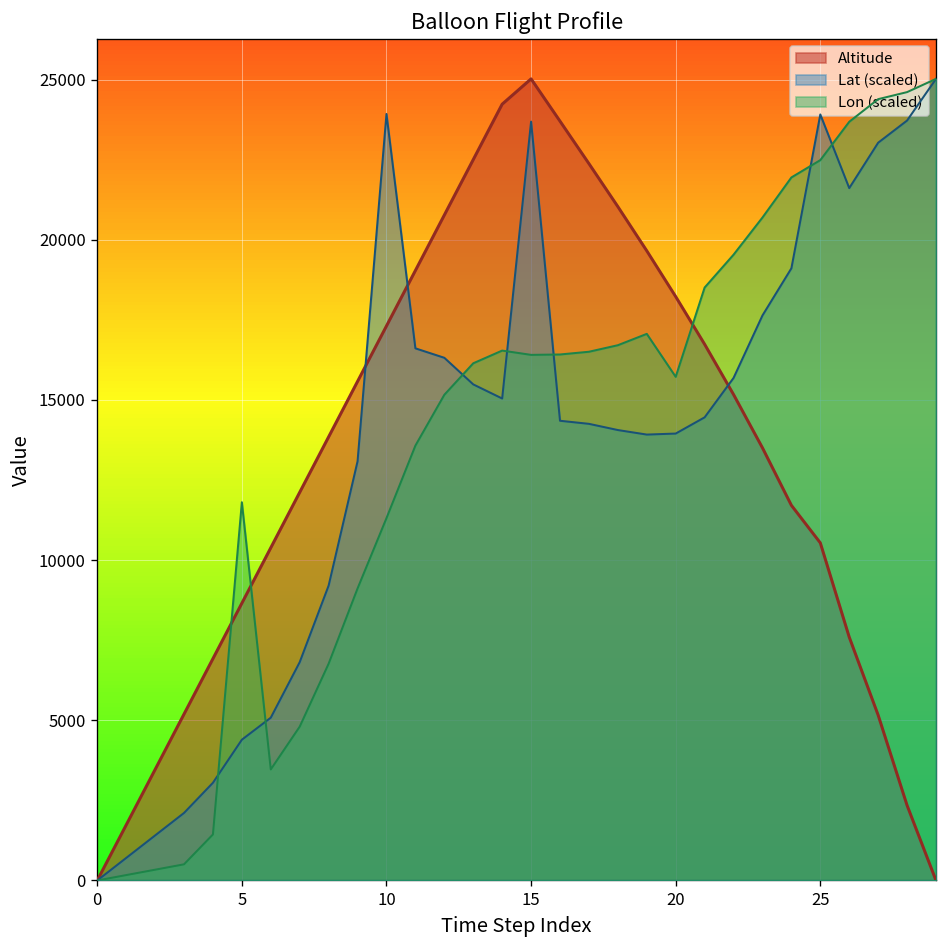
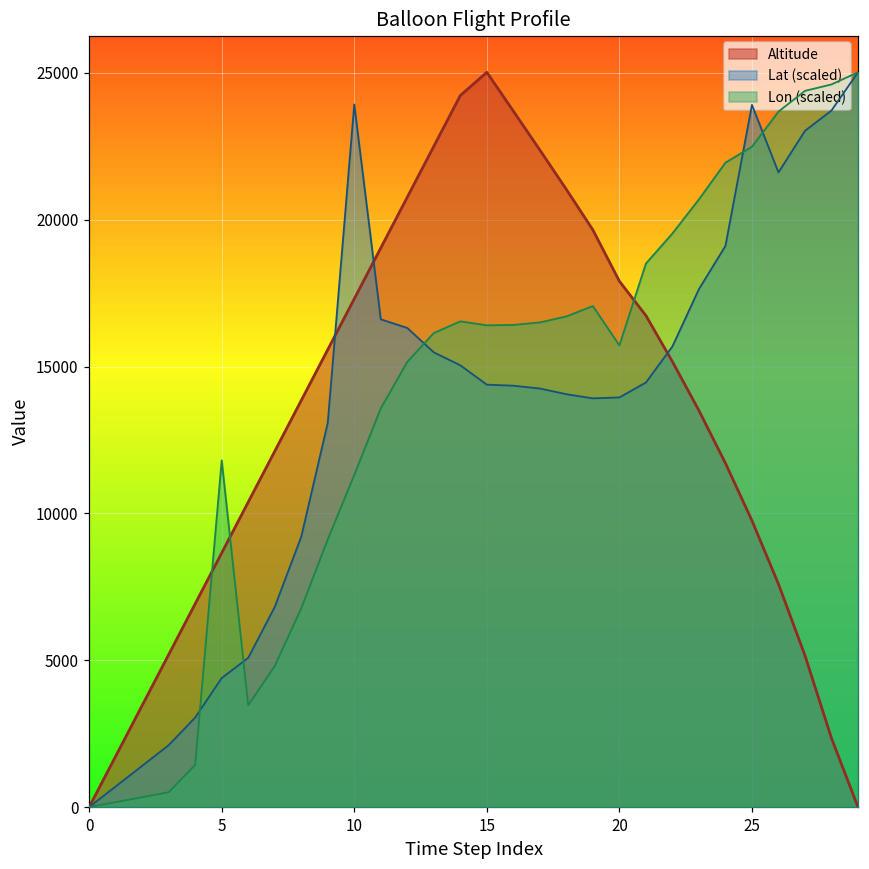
Lat (scaled), 15: 23700 -> 14400
Altitude, 20: 18200 -> 17900
Altitude, 25: 10500 -> 9800
